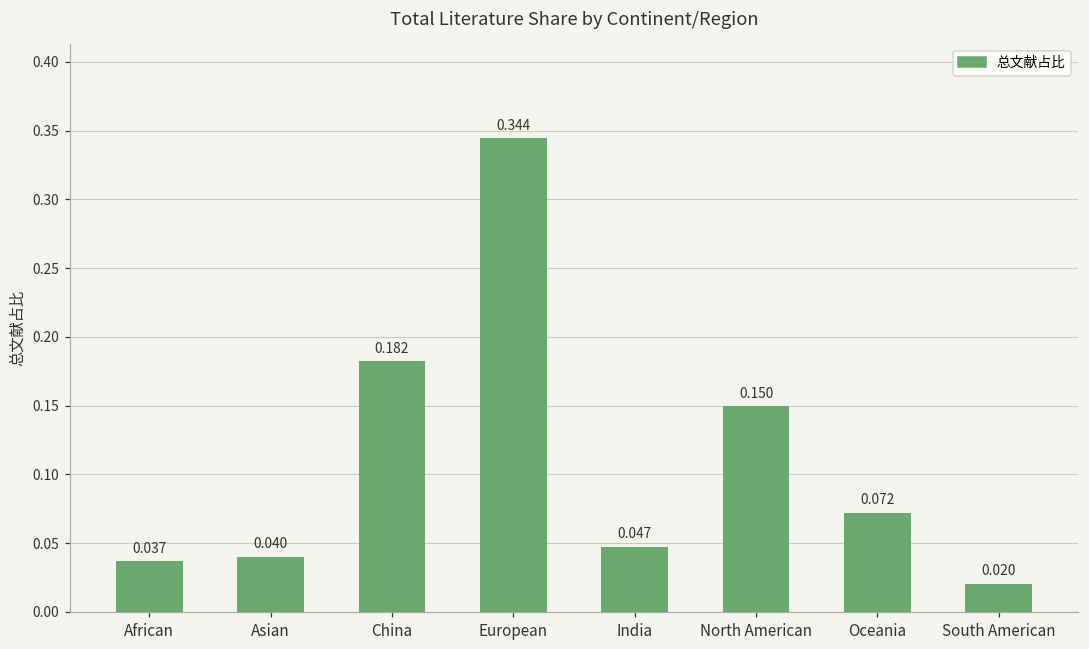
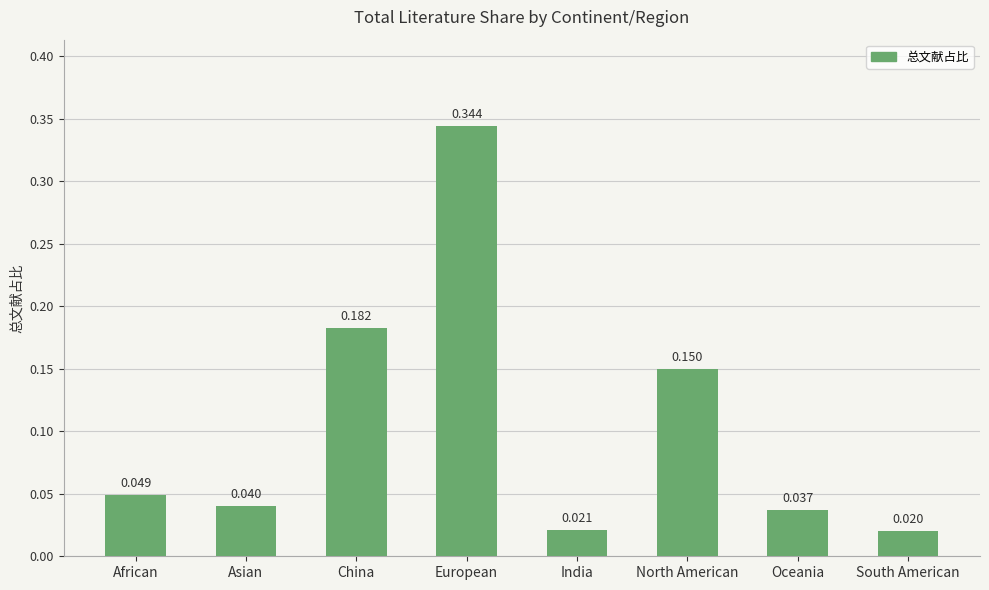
African: 0.037 -> 0.049
India: 0.047 -> 0.021
Oceania: 0.072 -> 0.037
